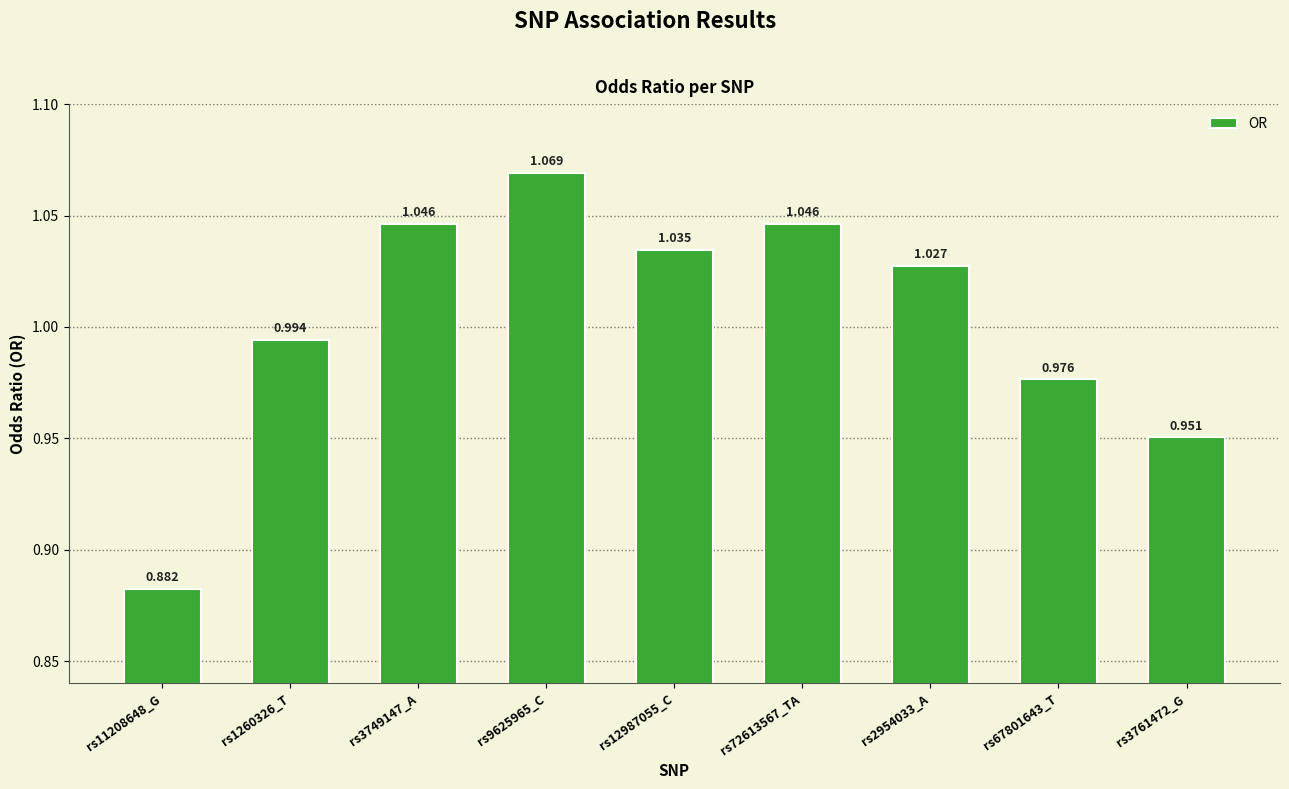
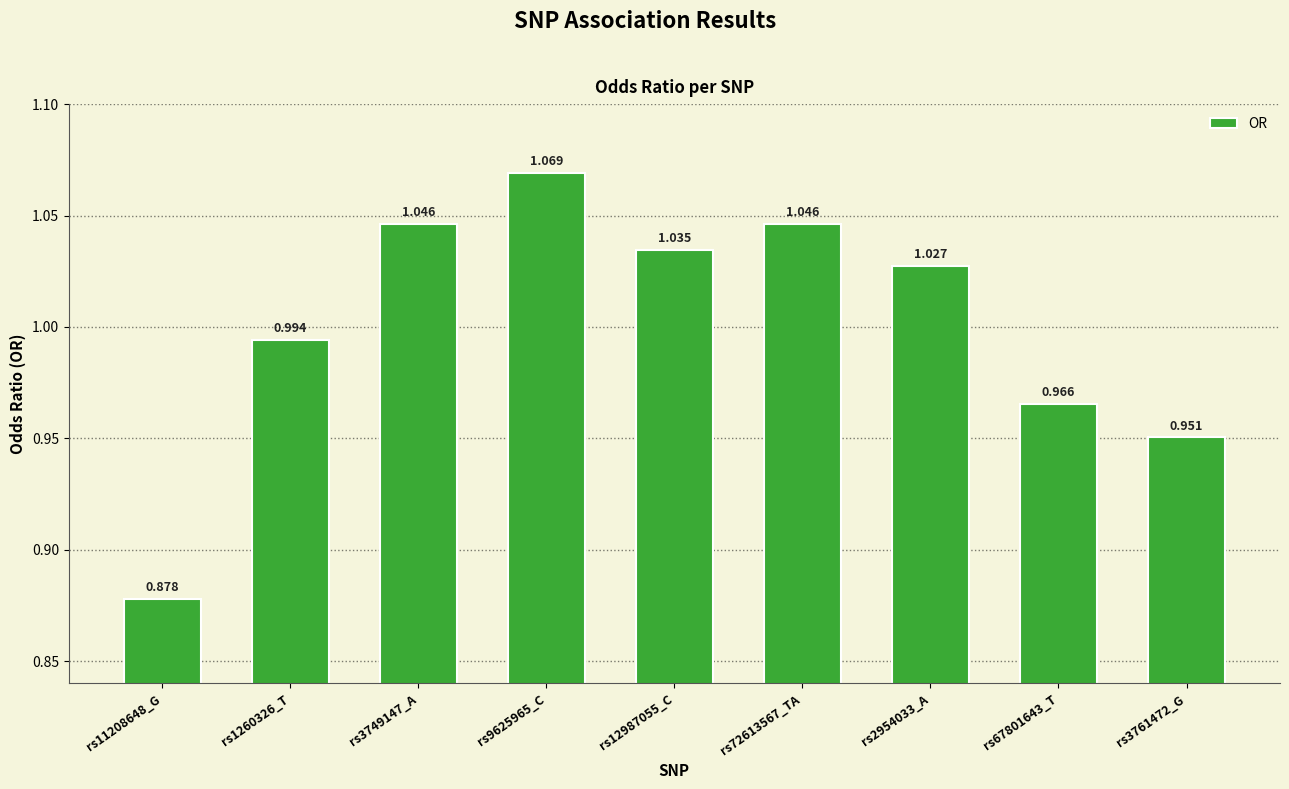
rs11208648_G: 0.882 -> 0.878
rs67801643_T: 0.976 -> 0.966
